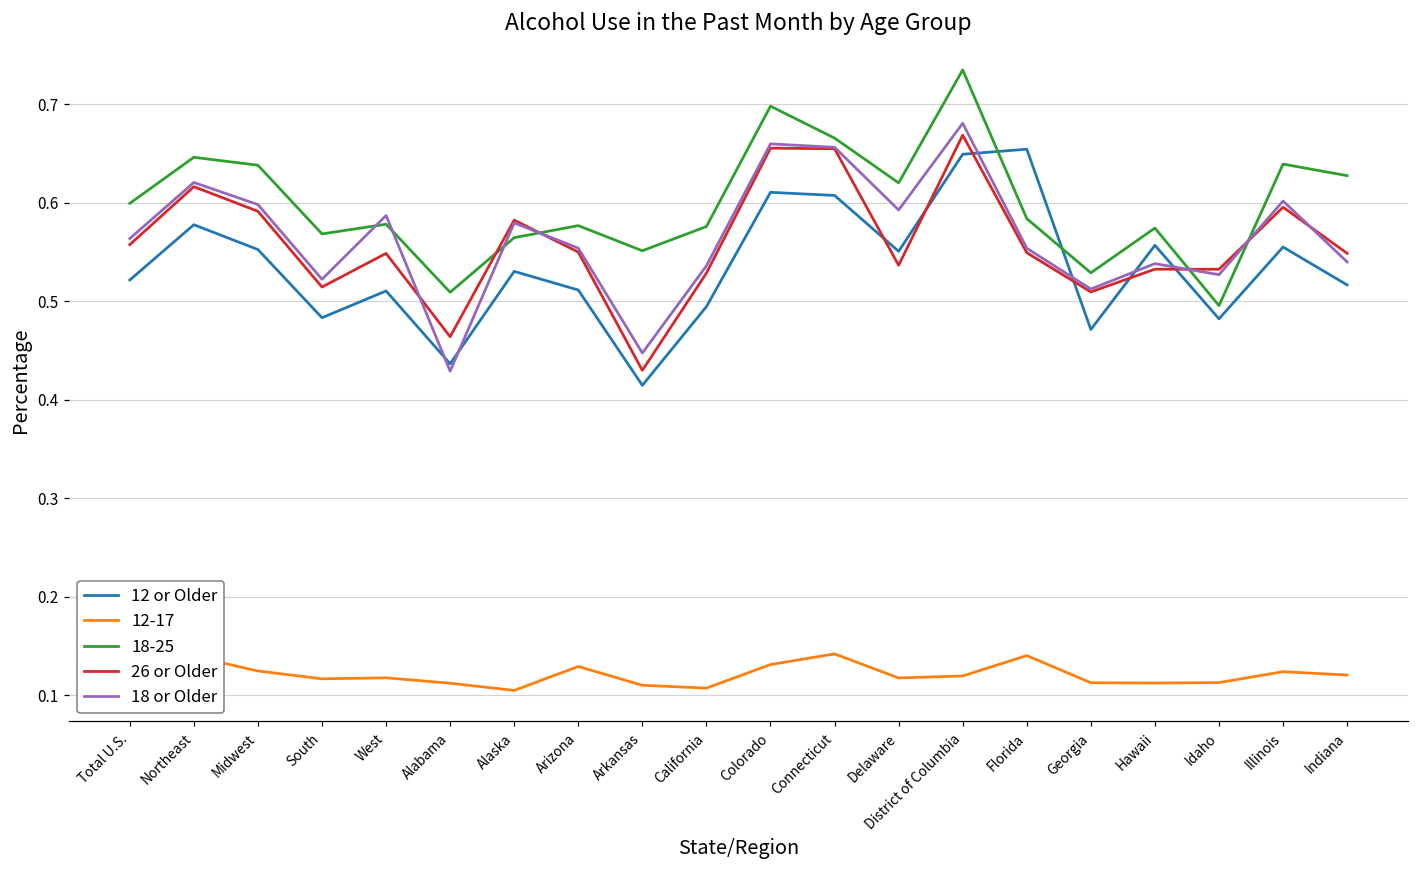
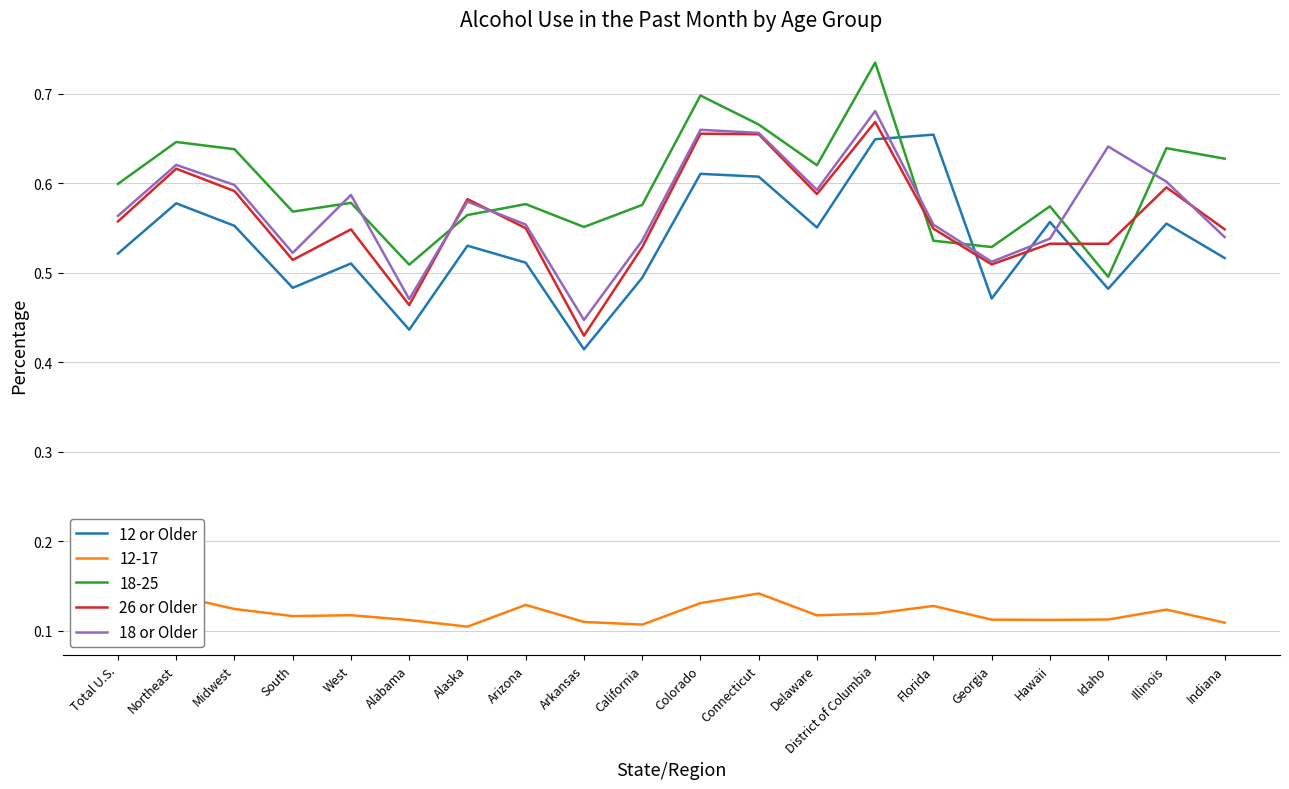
18 or Older, Alabama: 0.43 -> 0.47
26 or Older, Delaware: 0.54 -> 0.59
12-17, Florida: 0.14 -> 0.13
18-25, Florida: 0.58 -> 0.54
18 or Older, Idaho: 0.53 -> 0.64
12-17, Indiana: 0.12 -> 0.11
